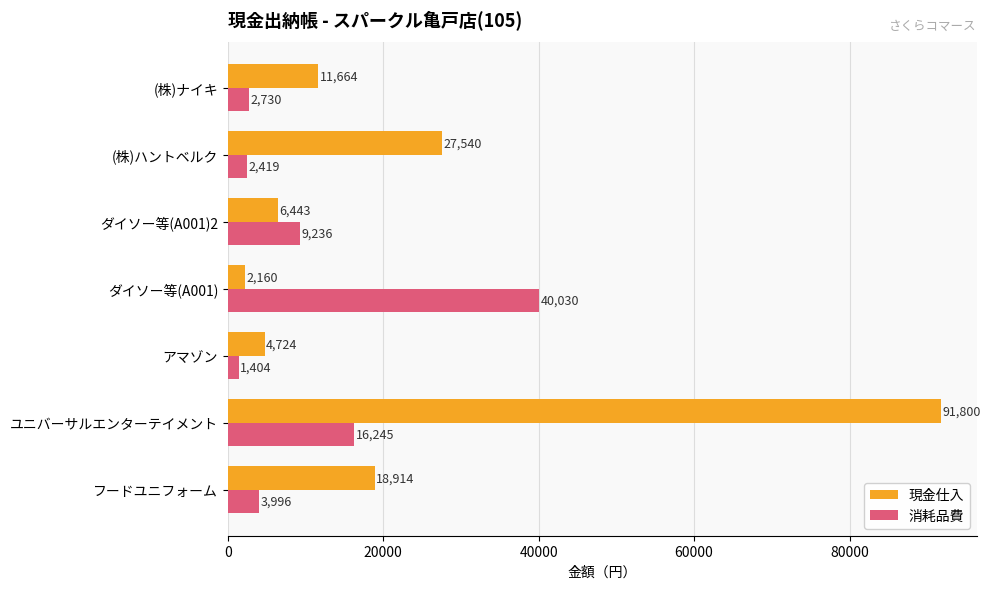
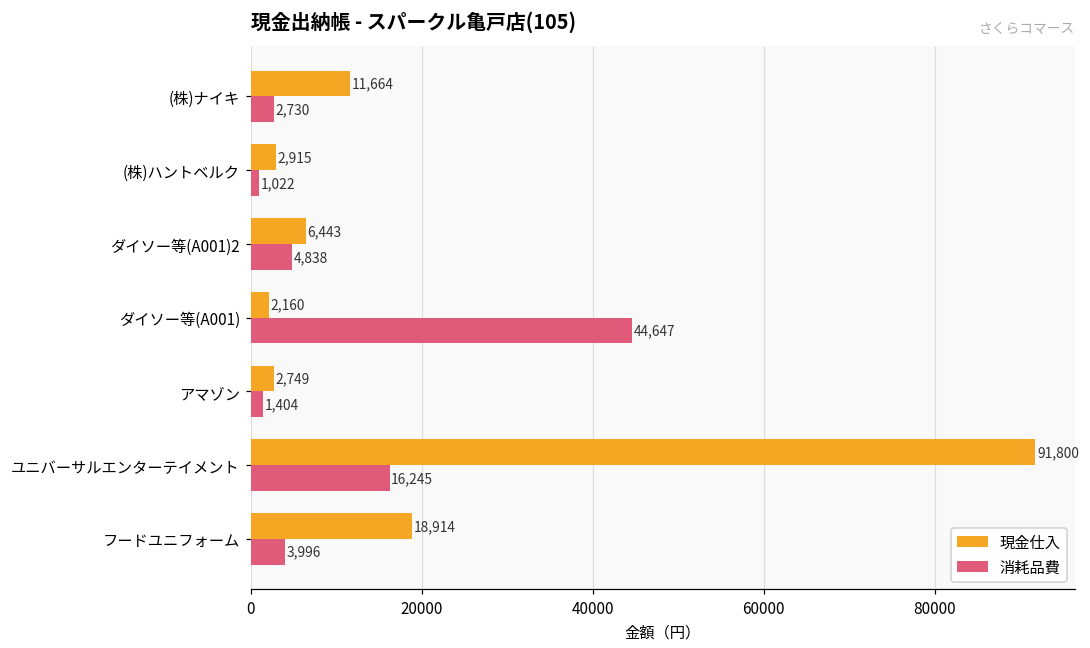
現金仕入, (株)ハントベルク: 27,540 -> 2,915
消耗品費, (株)ハントベルク: 2,419 -> 1,022
消耗品費, ダイソー等(A001)2: 9,236 -> 4,838
消耗品費, ダイソー等(A001): 40,030 -> 44,647
現金仕入, アマゾン: 4,724 -> 2,749
